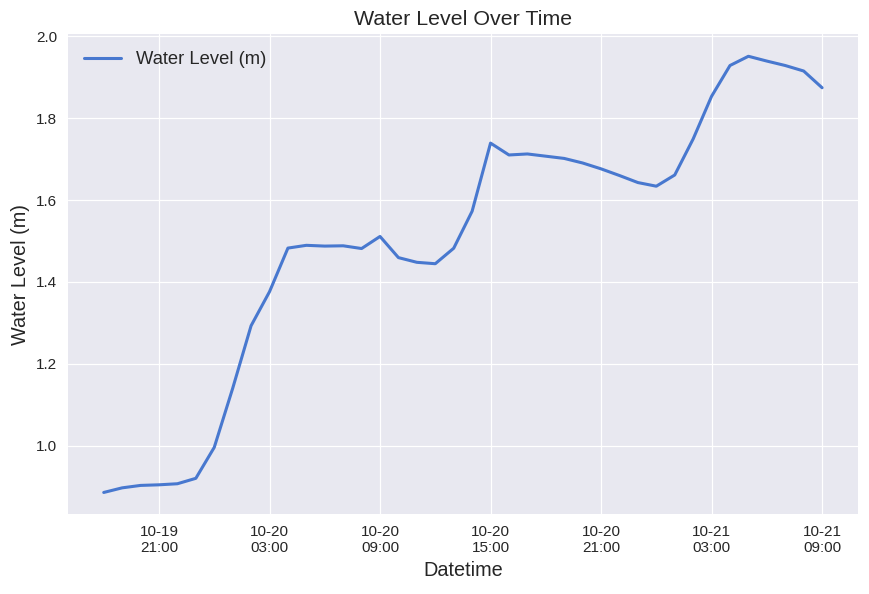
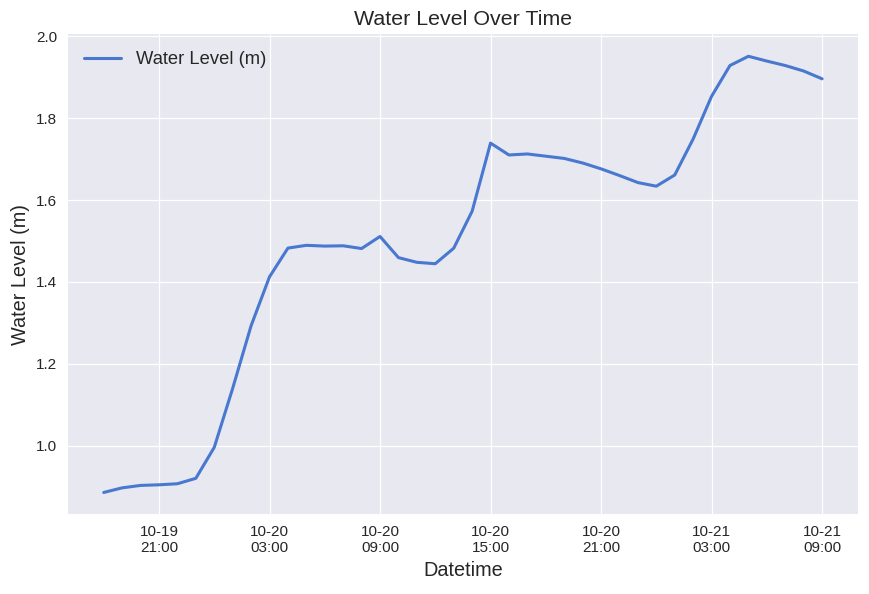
10-20 03:00: 1.38 -> 1.41
10-21 09:00: 1.87 -> 1.90
